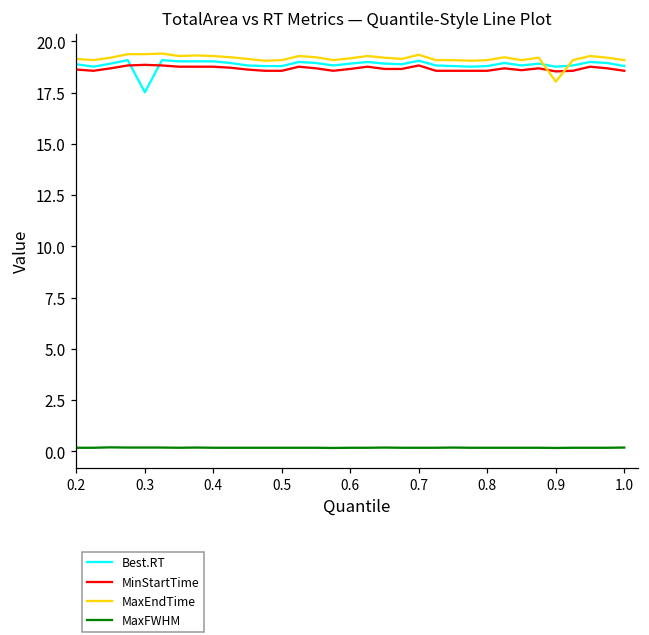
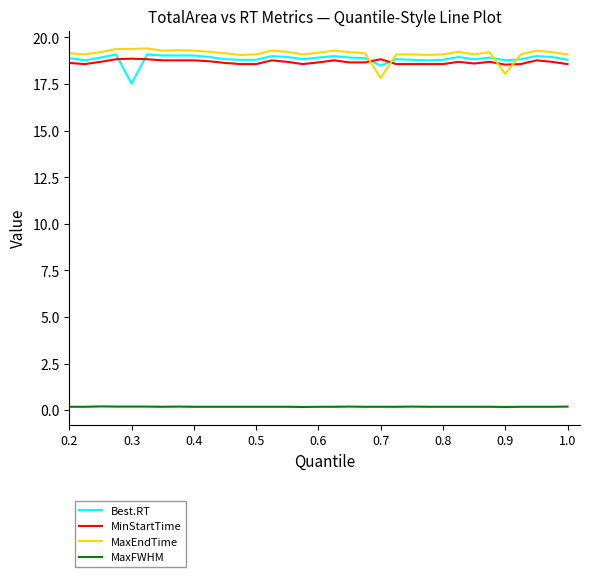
Best.RT, 0.7: 19.1 -> 18.5
MaxEndTime, 0.7: 19.4 -> 17.8
